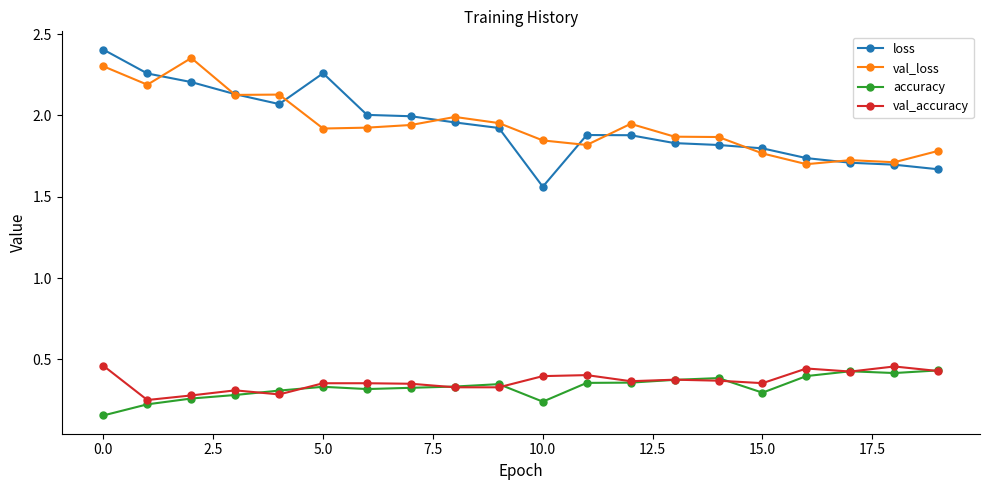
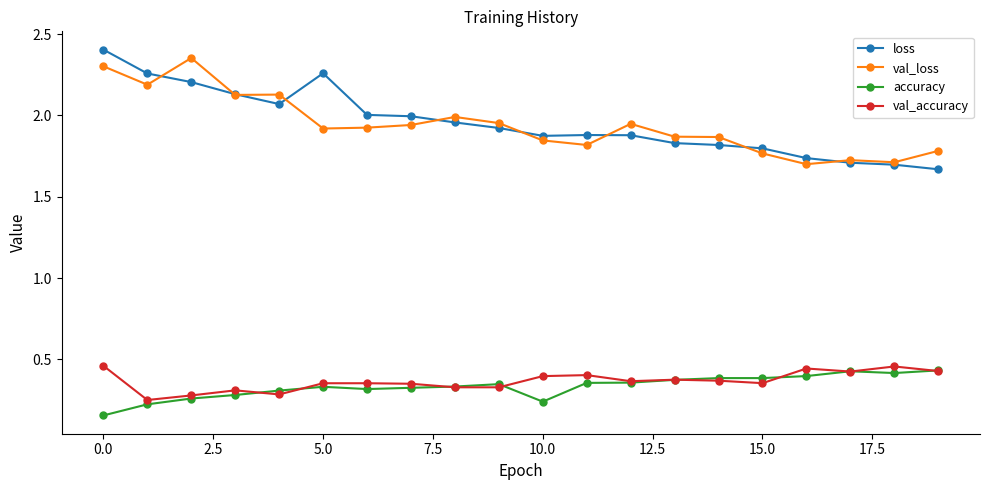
loss, 10.0: 1.56 -> 1.87
accuracy, 15.0: 0.30 -> 0.38
